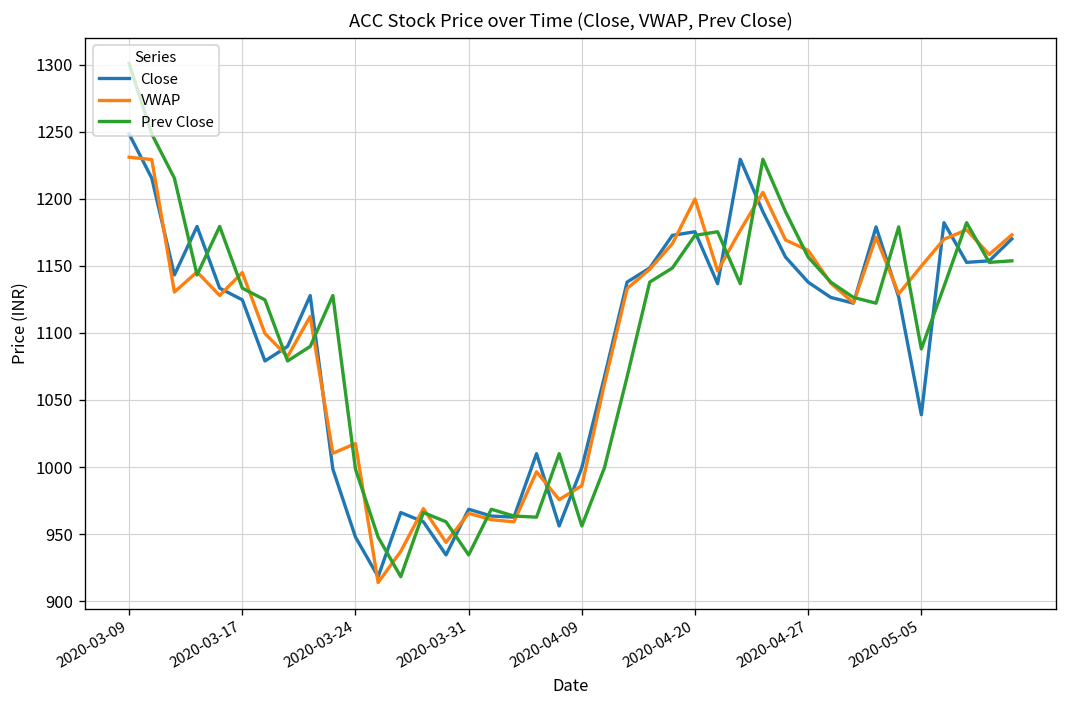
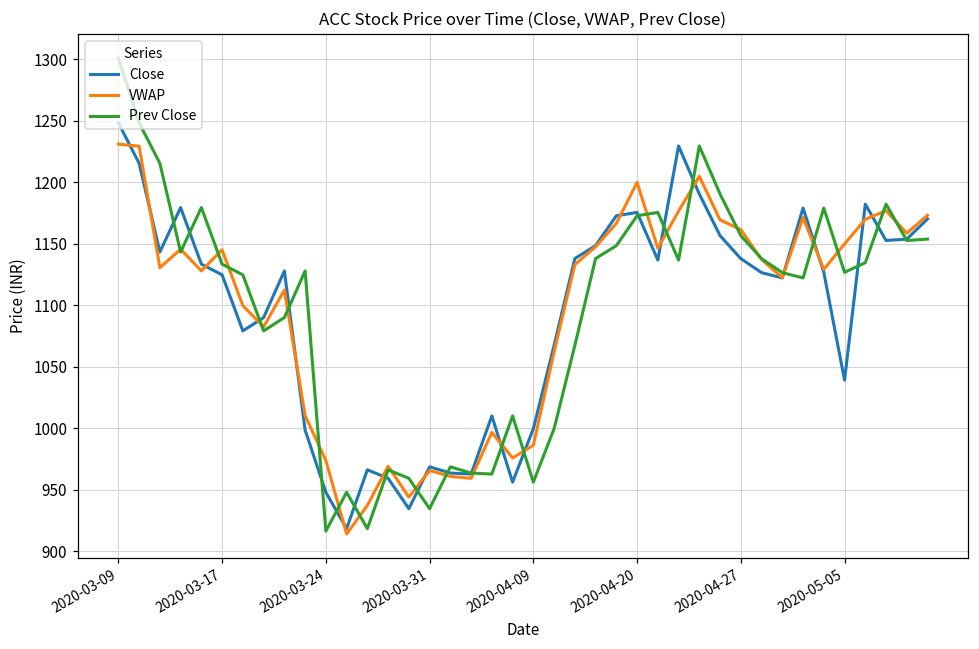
VWAP, 2020-03-24: 1017 -> 974
Prev Close, 2020-03-24: 998 -> 916
Prev Close, 2020-05-05: 1088 -> 1127
